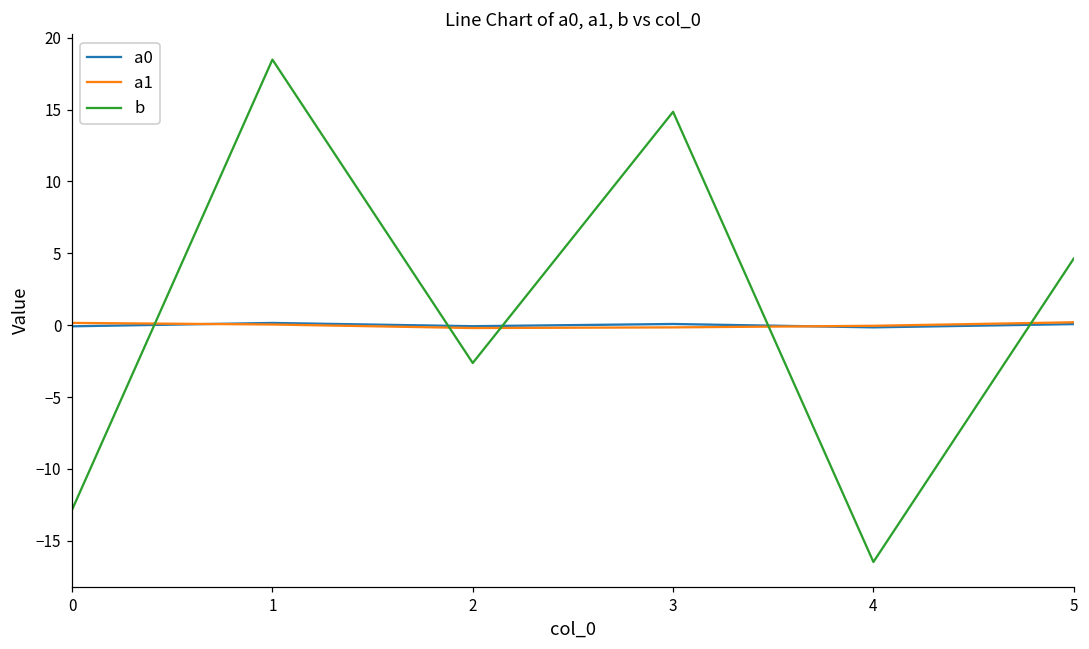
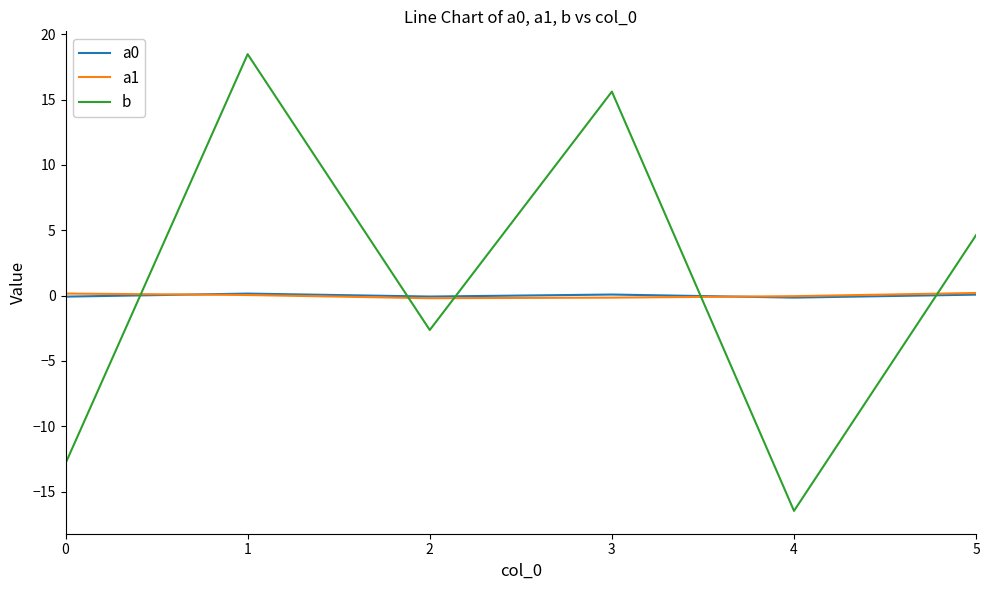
b, 3: 14.8 -> 15.6
